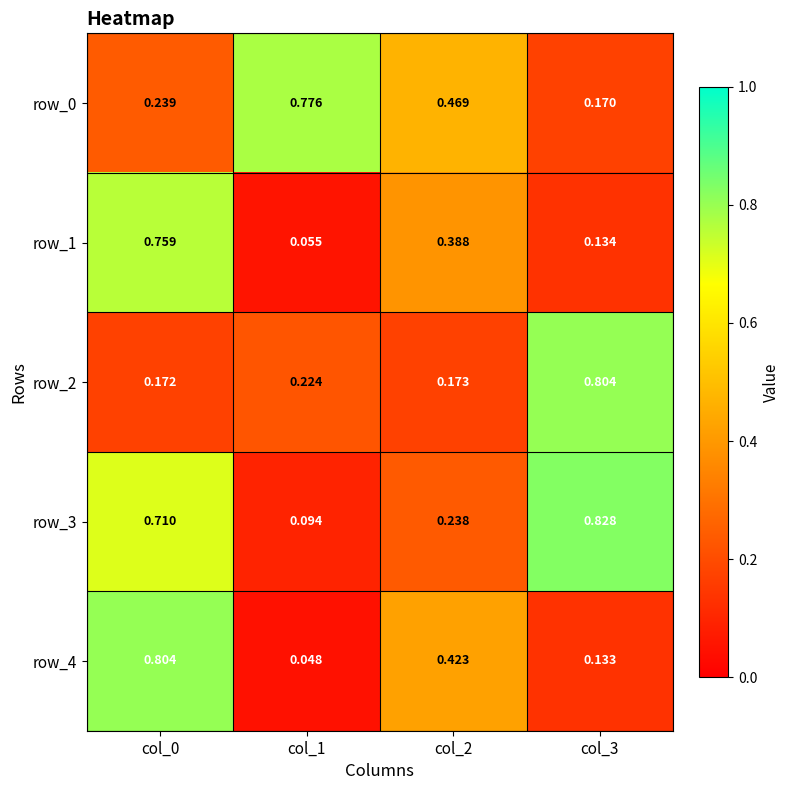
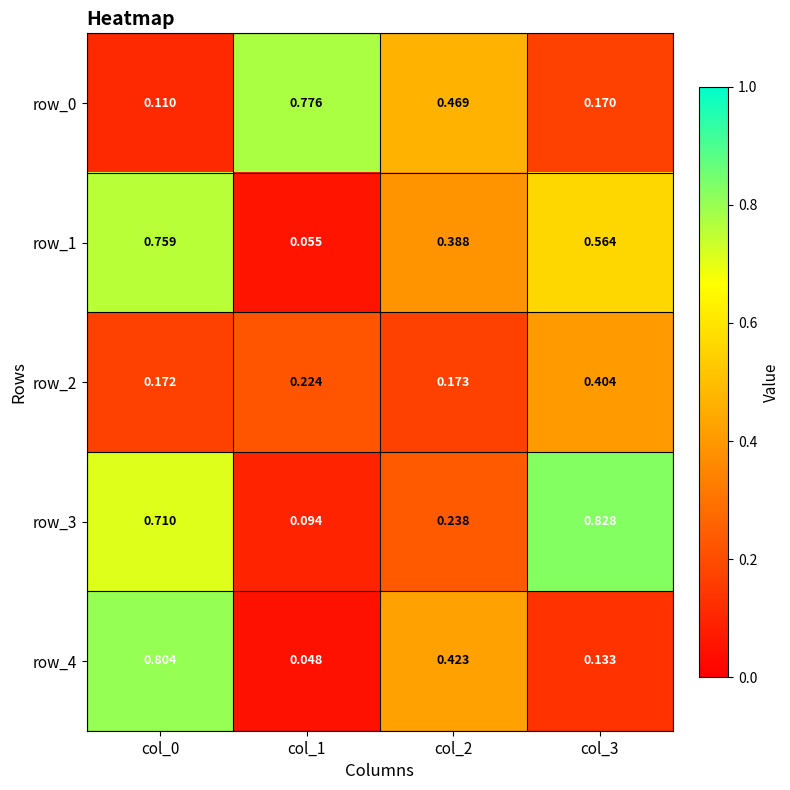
row_0, col_0: 0.239 -> 0.110
row_1, col_3: 0.134 -> 0.564
row_2, col_3: 0.804 -> 0.404
